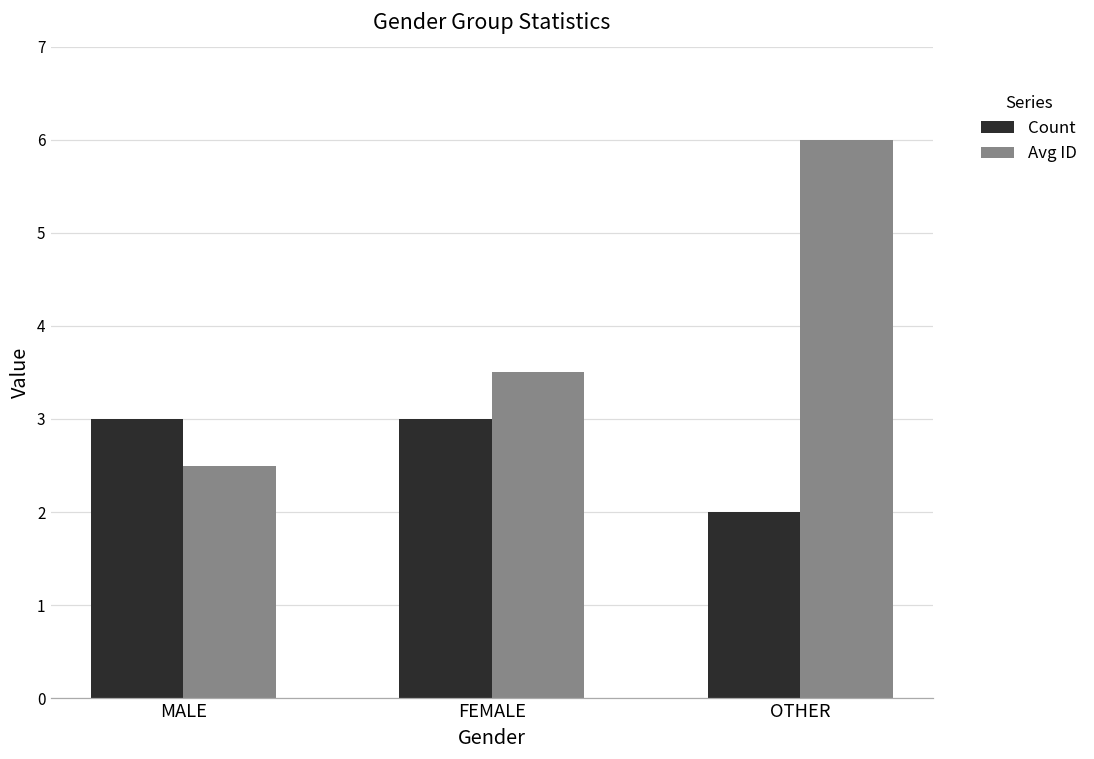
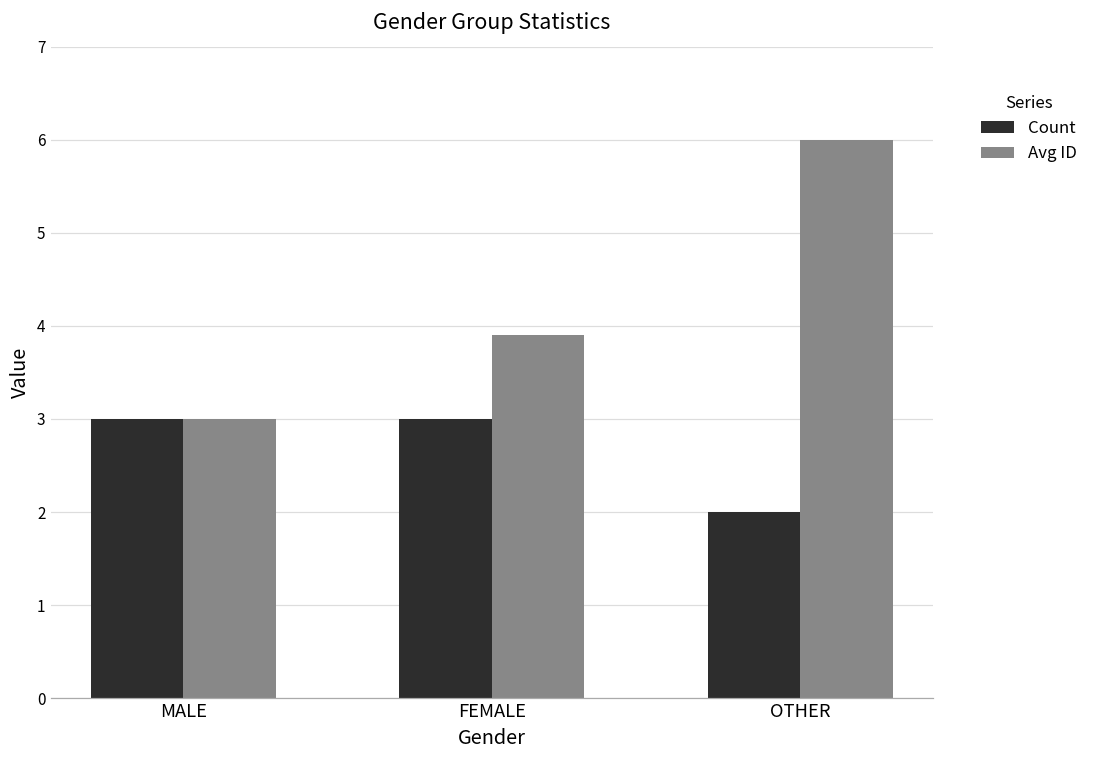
Avg ID, MALE: 2.5 -> 3.0
Avg ID, FEMALE: 3.5 -> 3.9
